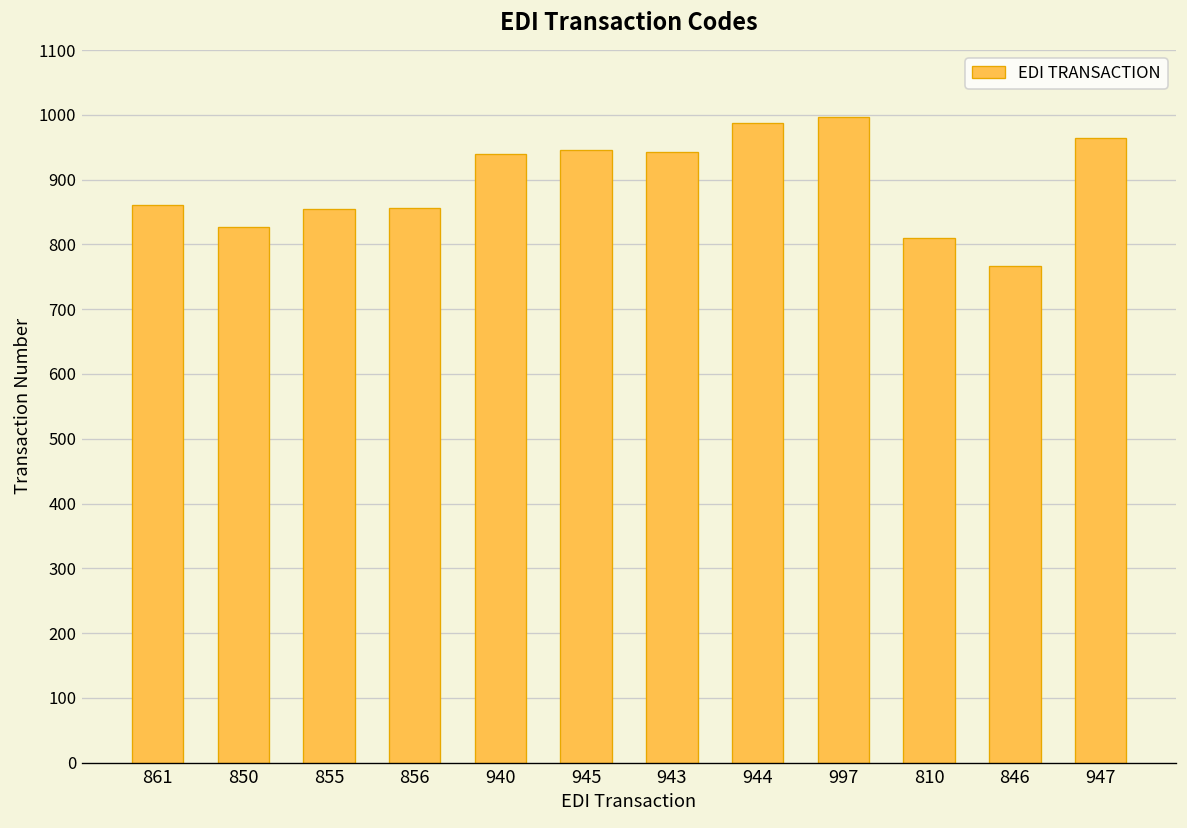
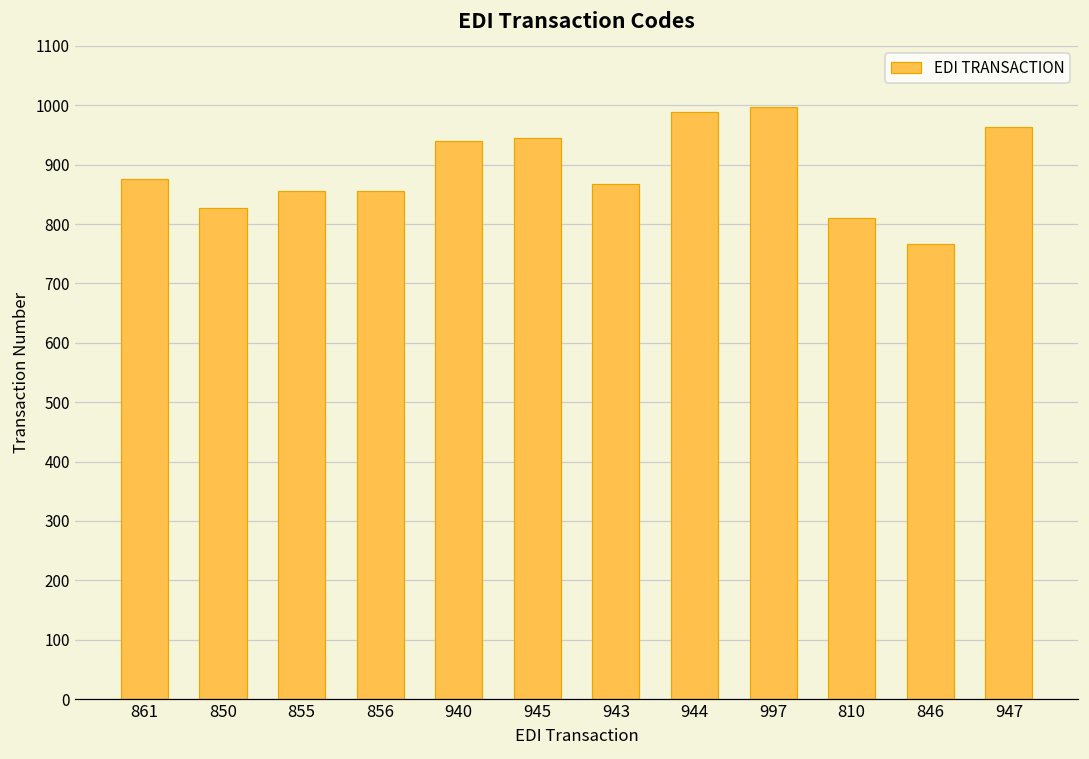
861: 860 -> 880
943: 940 -> 870
